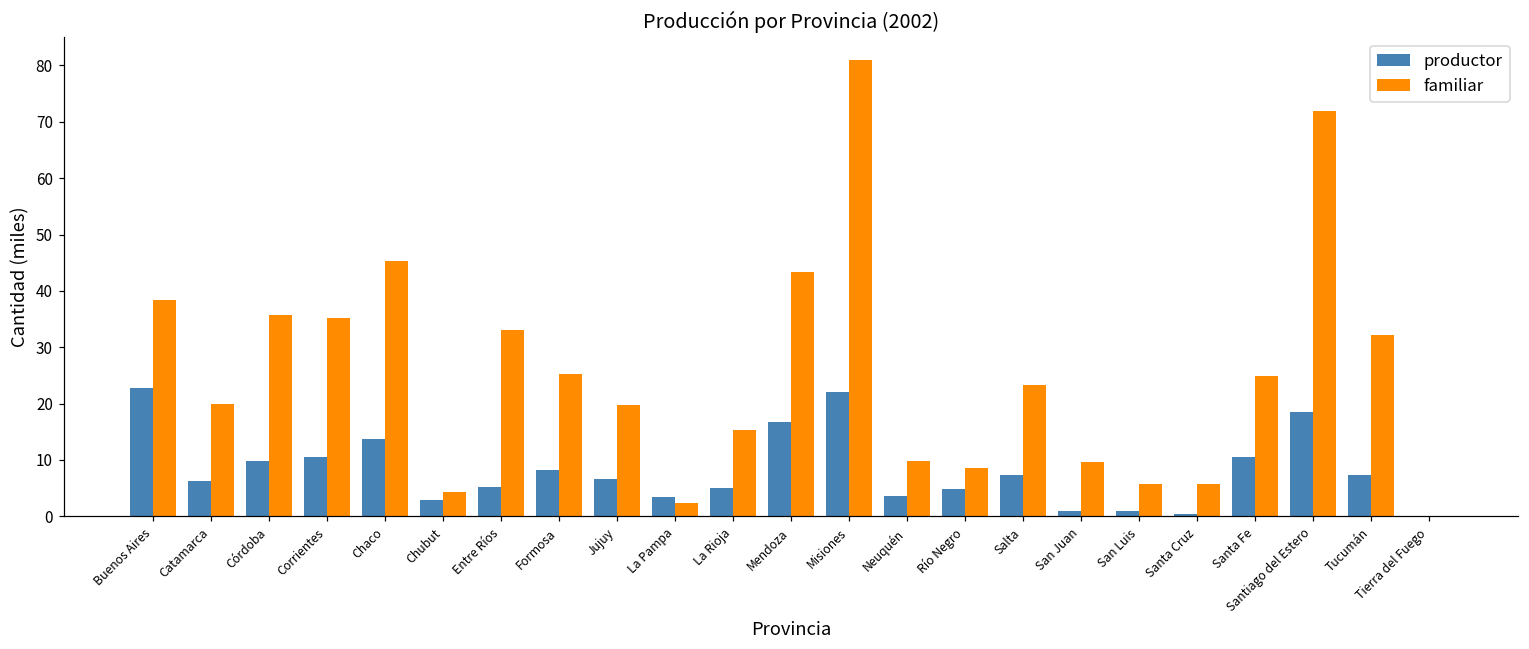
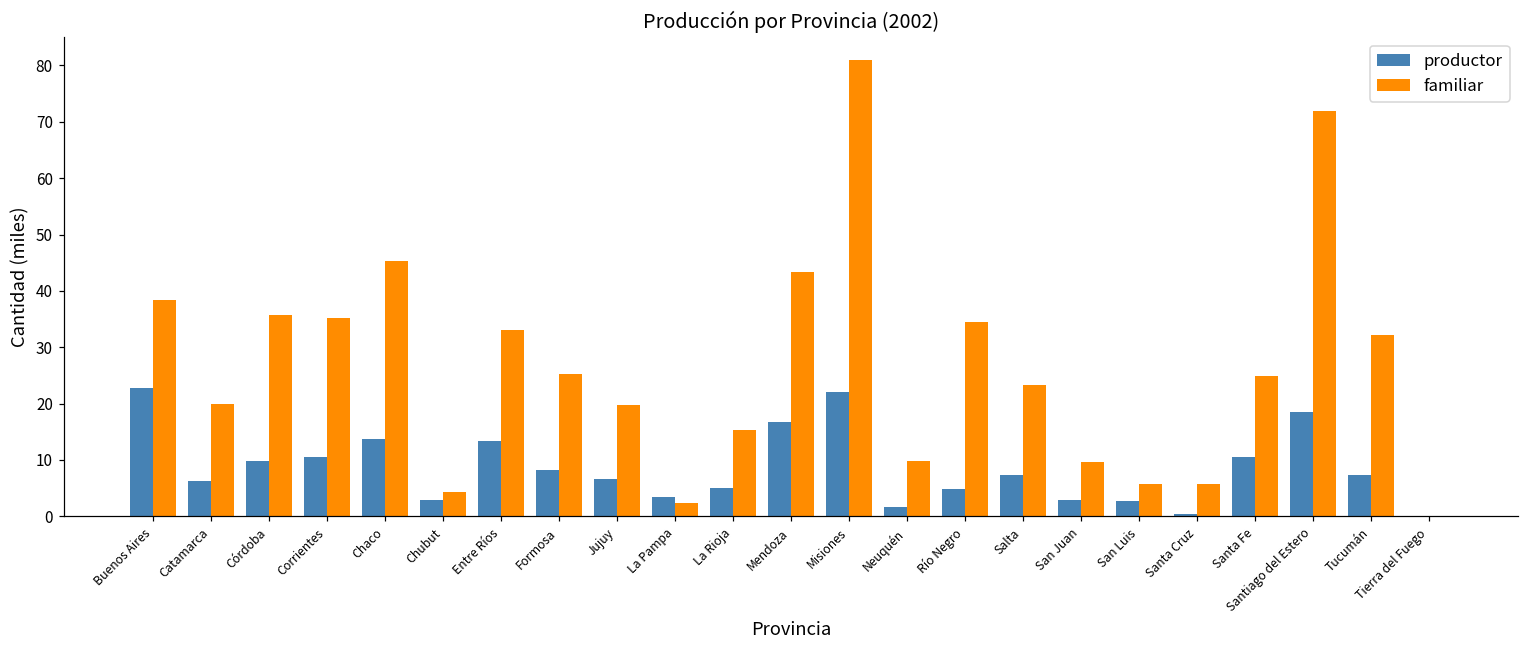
productor, Entre Ríos: 5 -> 13
productor, Neuquén: 4 -> 2
familiar, Río Negro: 9 -> 34
productor, San Juan: 1 -> 3
productor, San Luis: 1 -> 3
